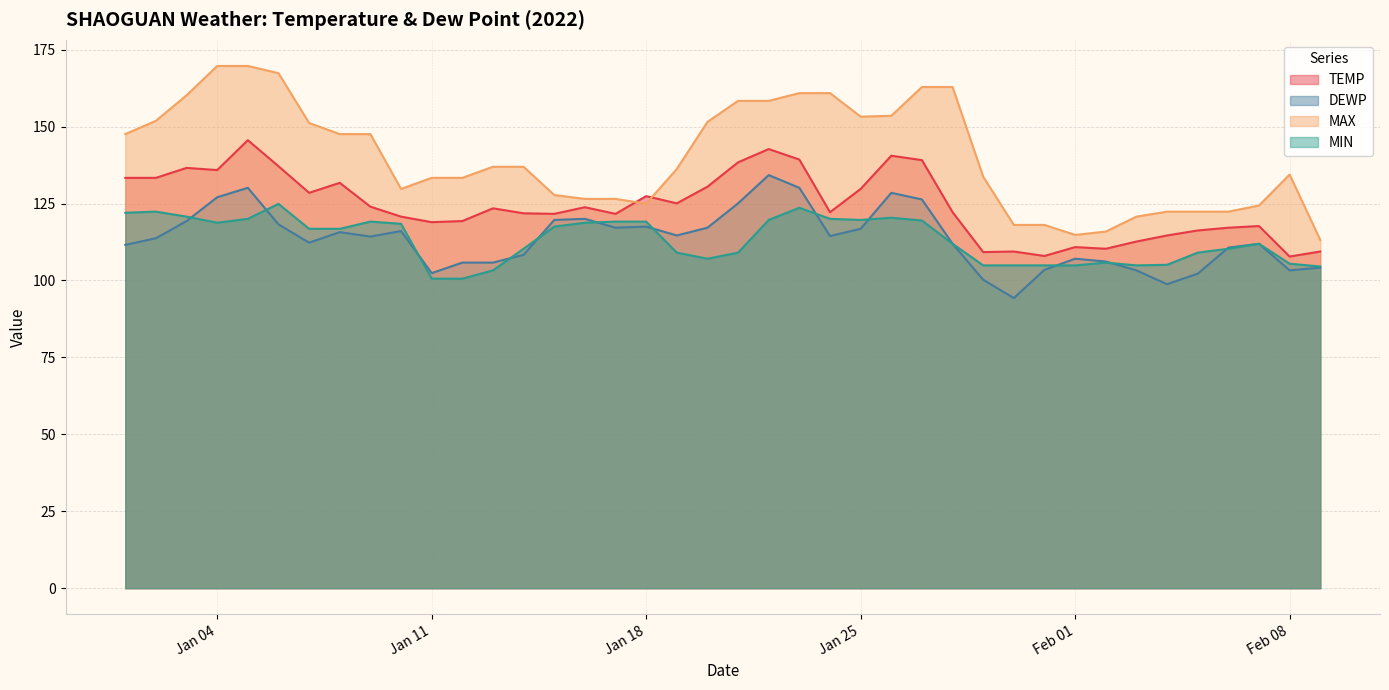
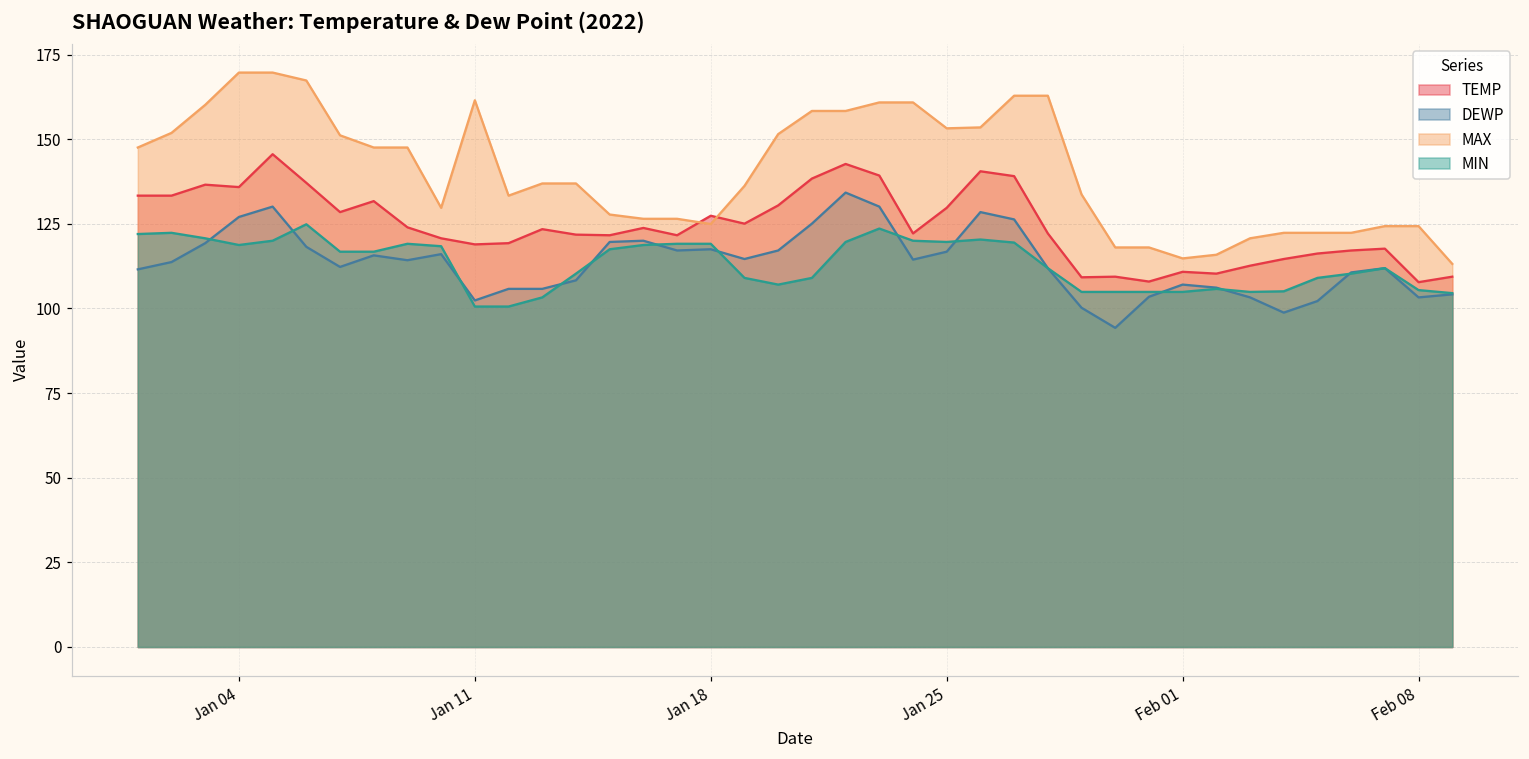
MAX, Jan 11: 133 -> 162
MAX, Feb 08: 134 -> 124
